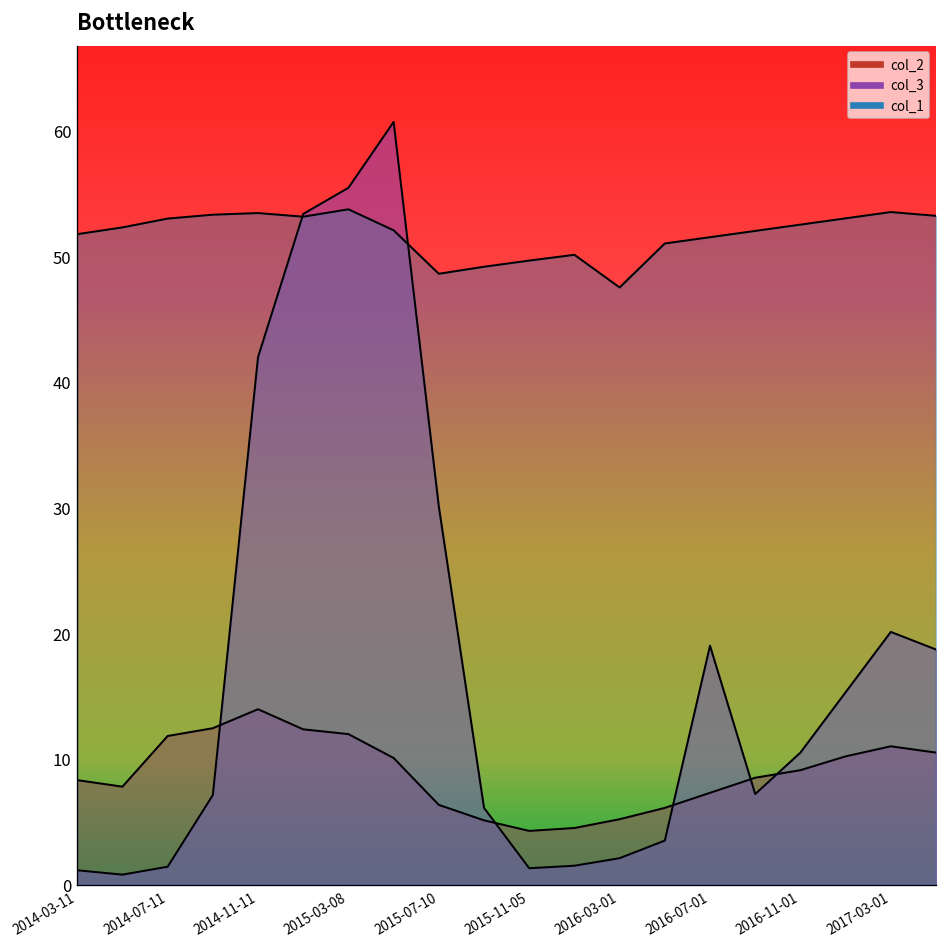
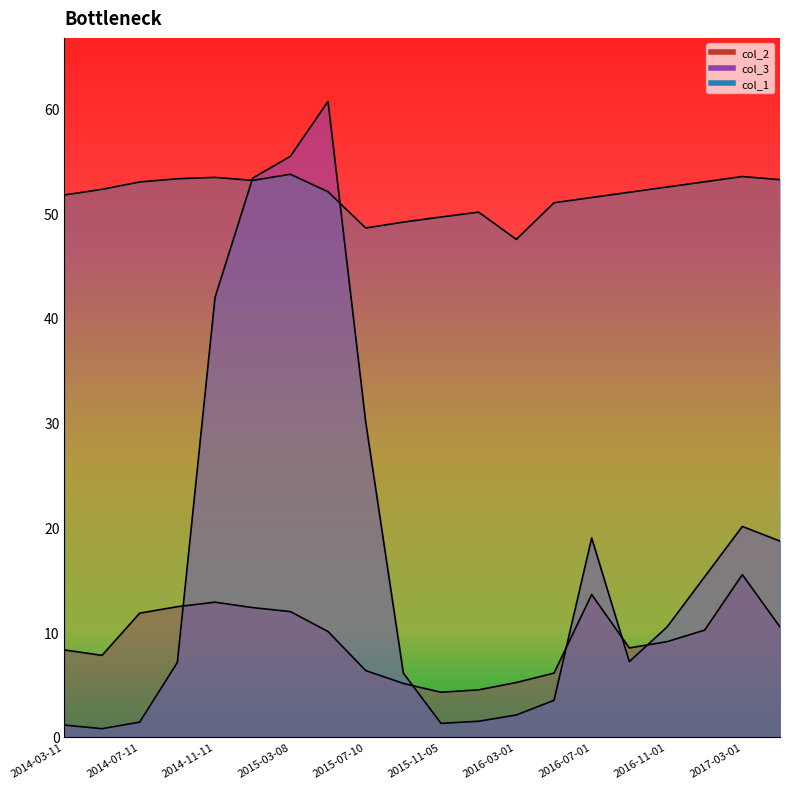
col_2, 2014-11-11: 14.0 -> 12.9
col_2, 2016-07-01: 7.3 -> 13.6
col_2, 2017-03-01: 11.0 -> 15.5
